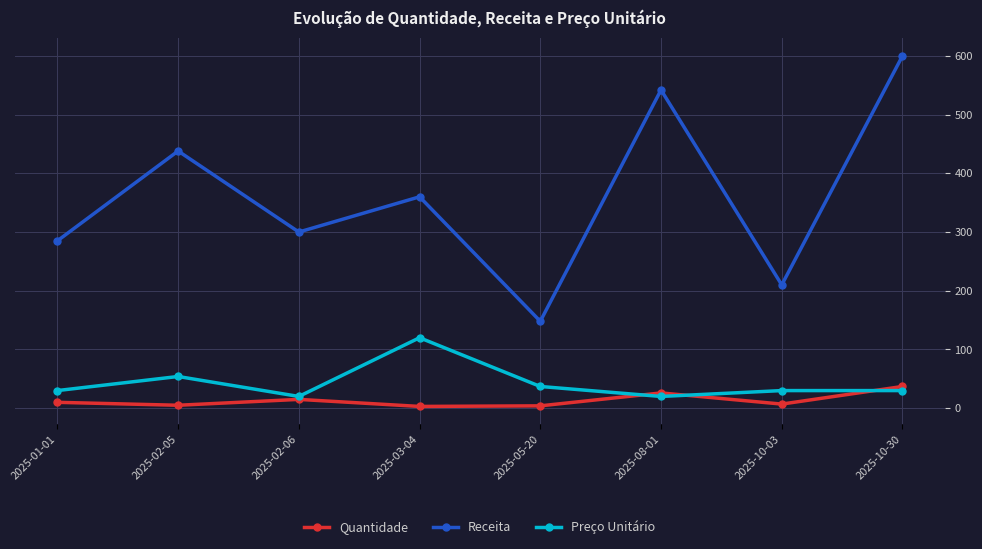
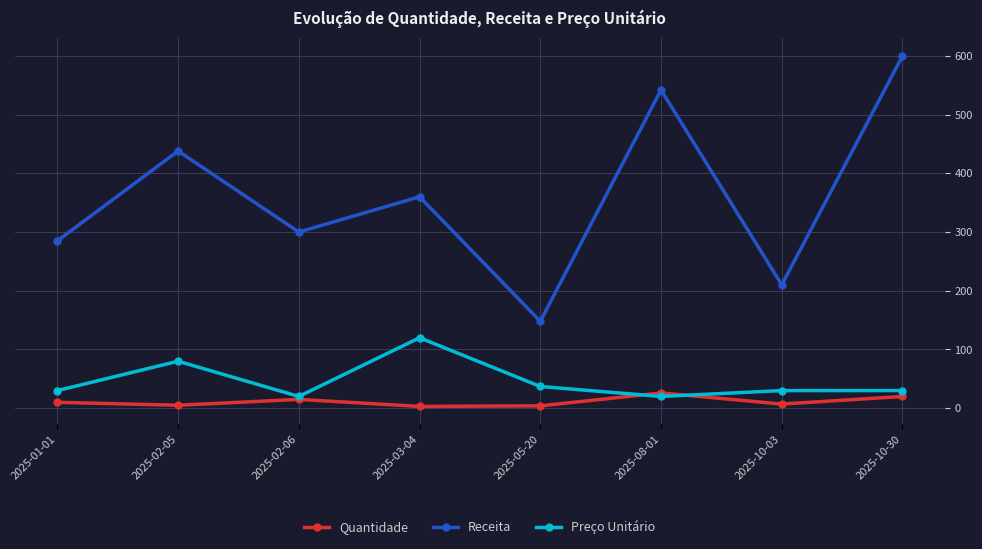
Preço Unitário, 2025-02-05: 50 -> 80
Quantidade, 2025-10-30: 40 -> 20
